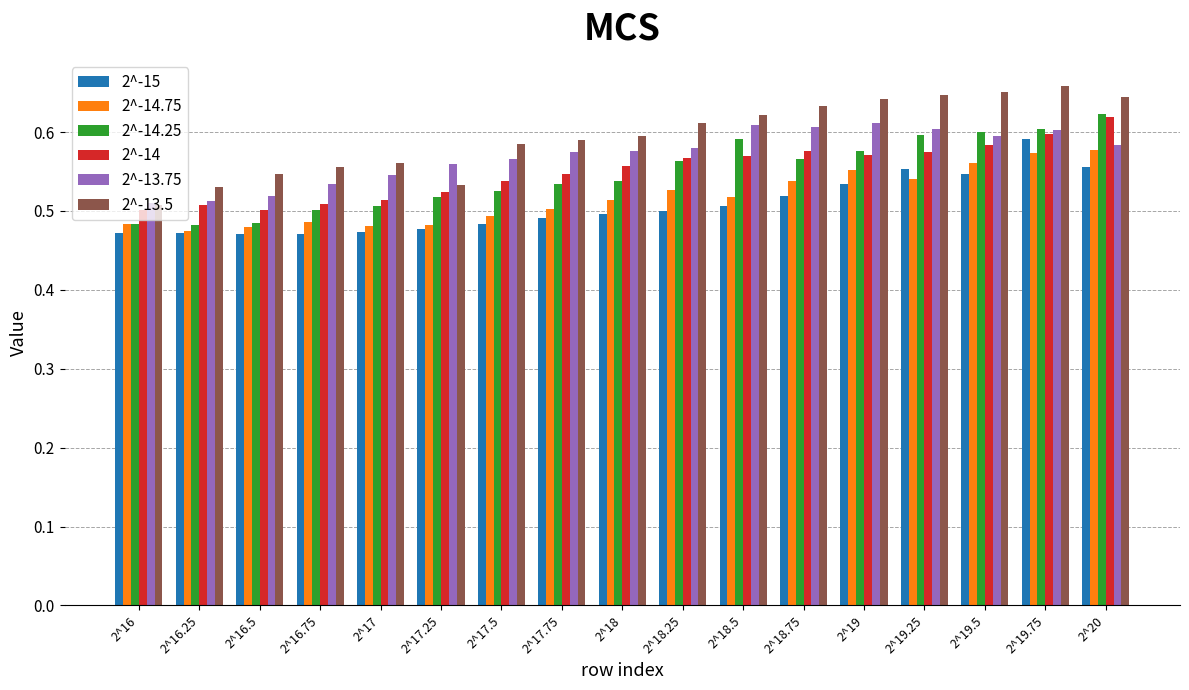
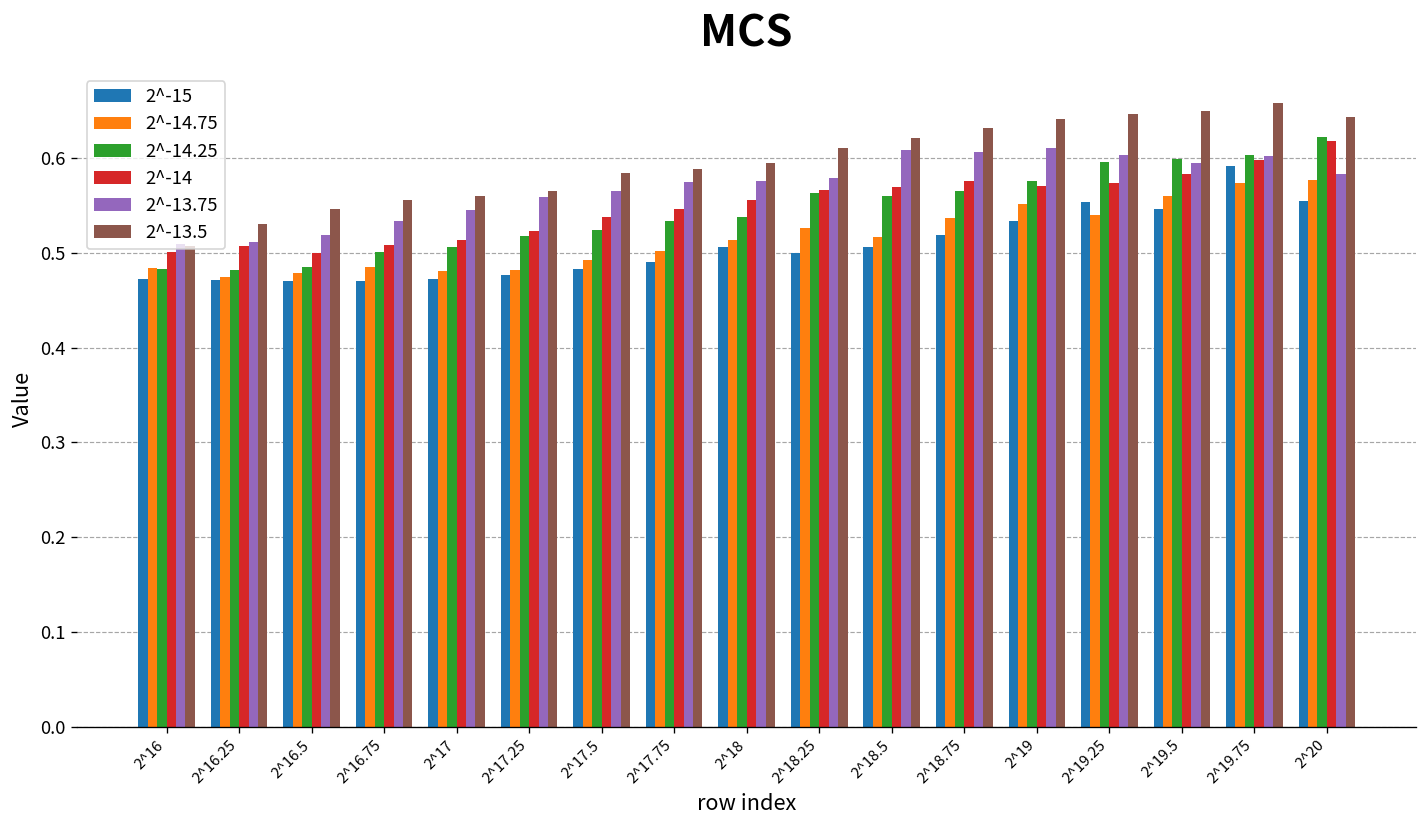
2^-13.5, 2^17.25: 0.53 -> 0.57
2^-15, 2^18: 0.50 -> 0.51
2^-14.25, 2^18.5: 0.59 -> 0.56
